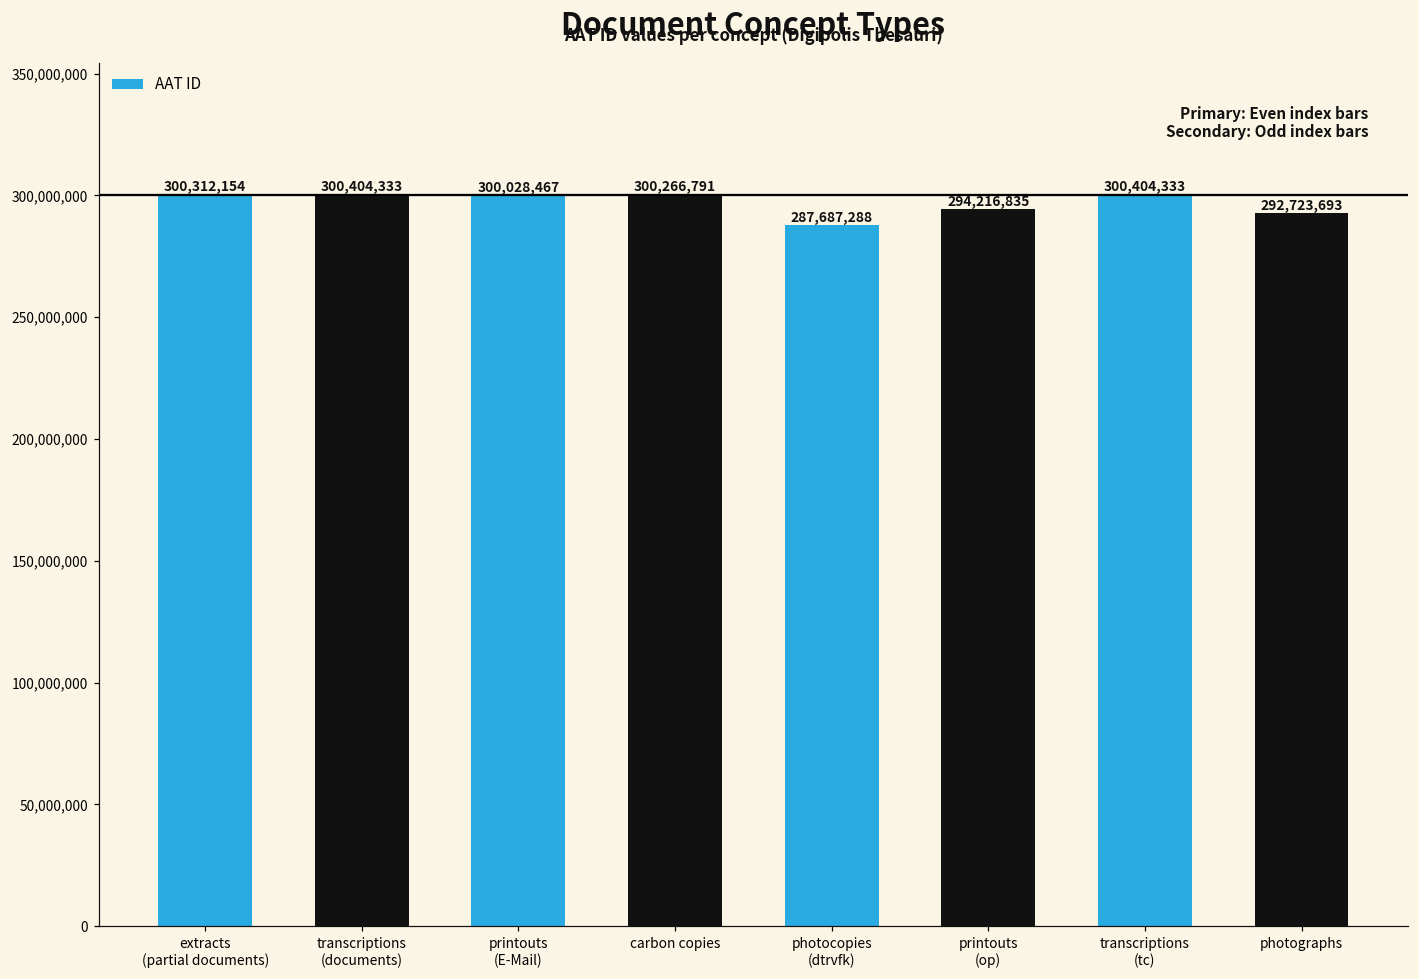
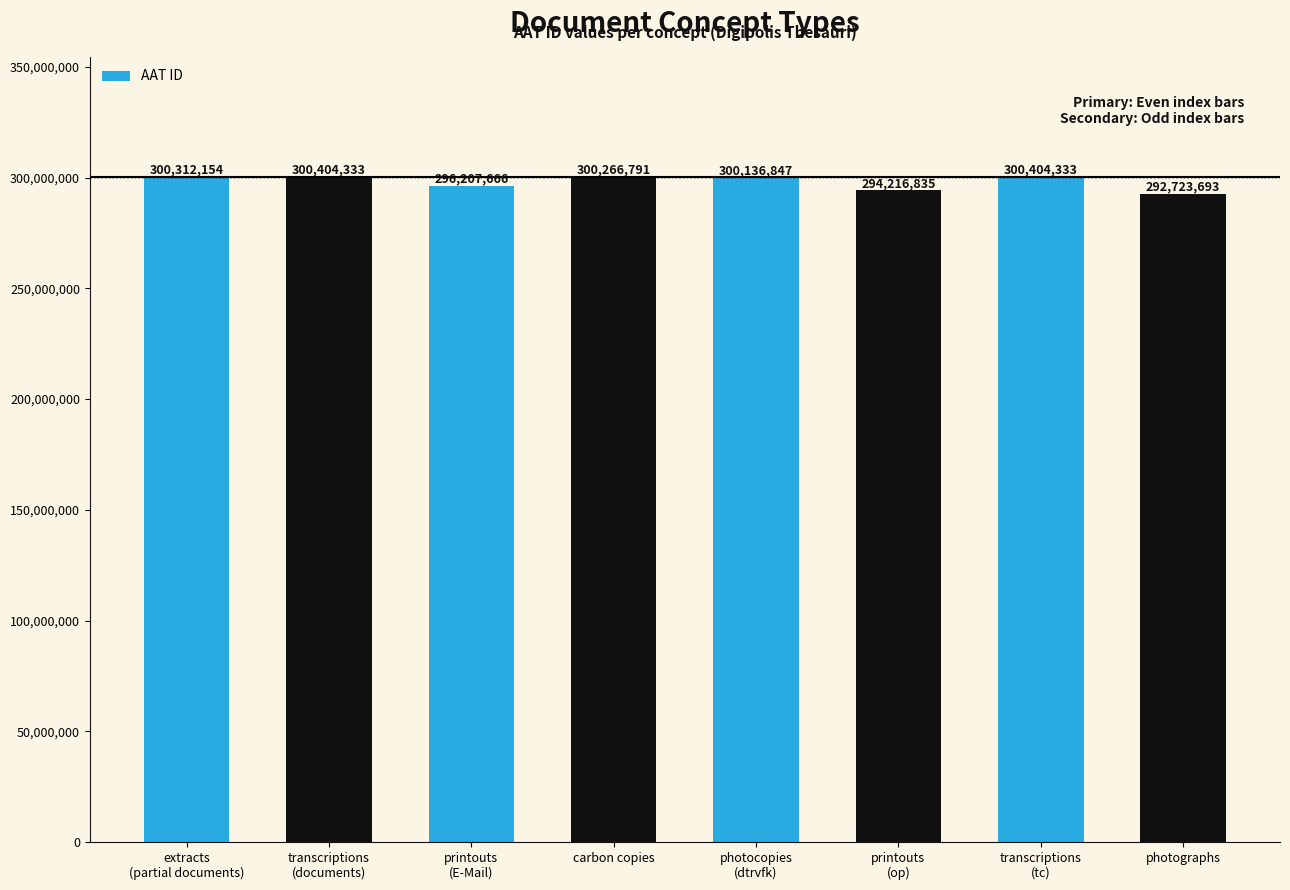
printouts (E-Mail): 300,028,467 -> 296,207,666
photocopies (dtrvfk): 287,687,288 -> 300,136,847
